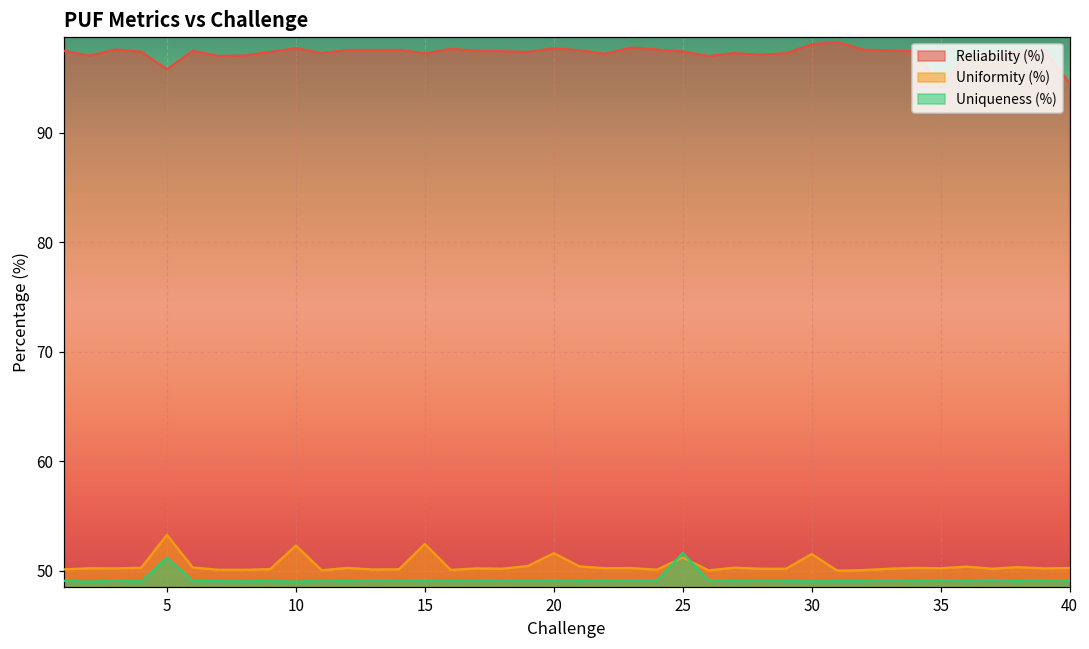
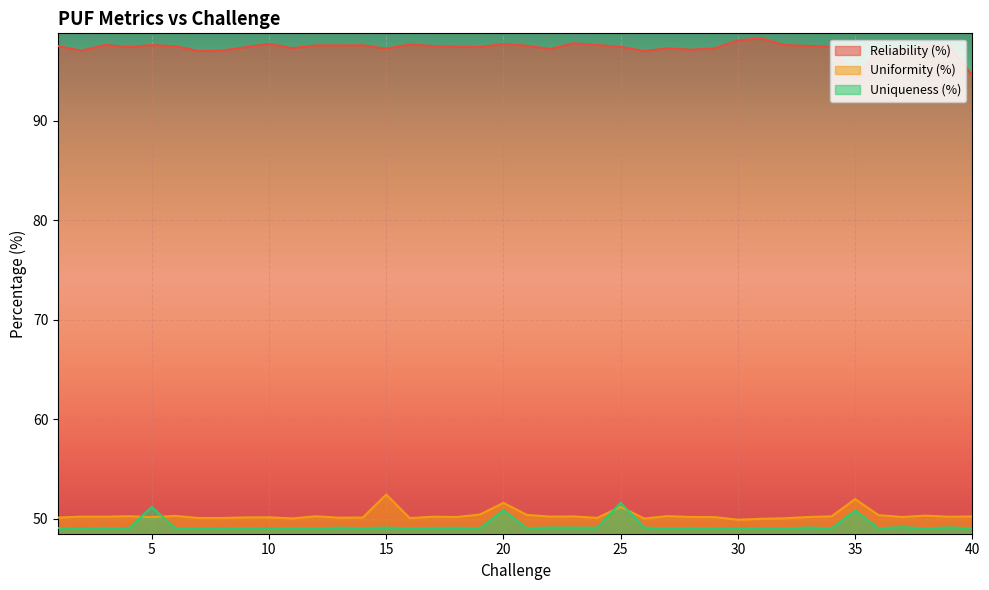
Reliability (%), 5: 96 -> 98
Uniformity (%), 5: 53 -> 50
Uniformity (%), 10: 52 -> 50
Uniqueness (%), 20: 49 -> 51
Uniformity (%), 30: 52 -> 50
Uniformity (%), 35: 50 -> 52
Uniqueness (%), 35: 49 -> 51
